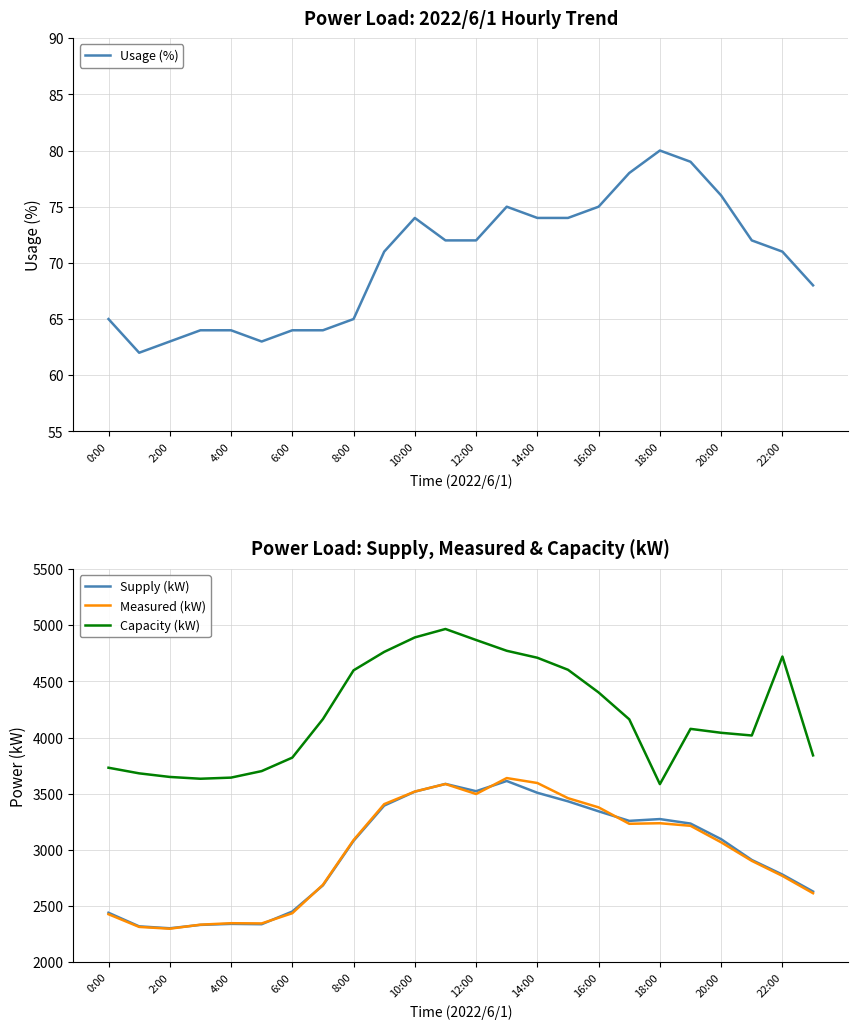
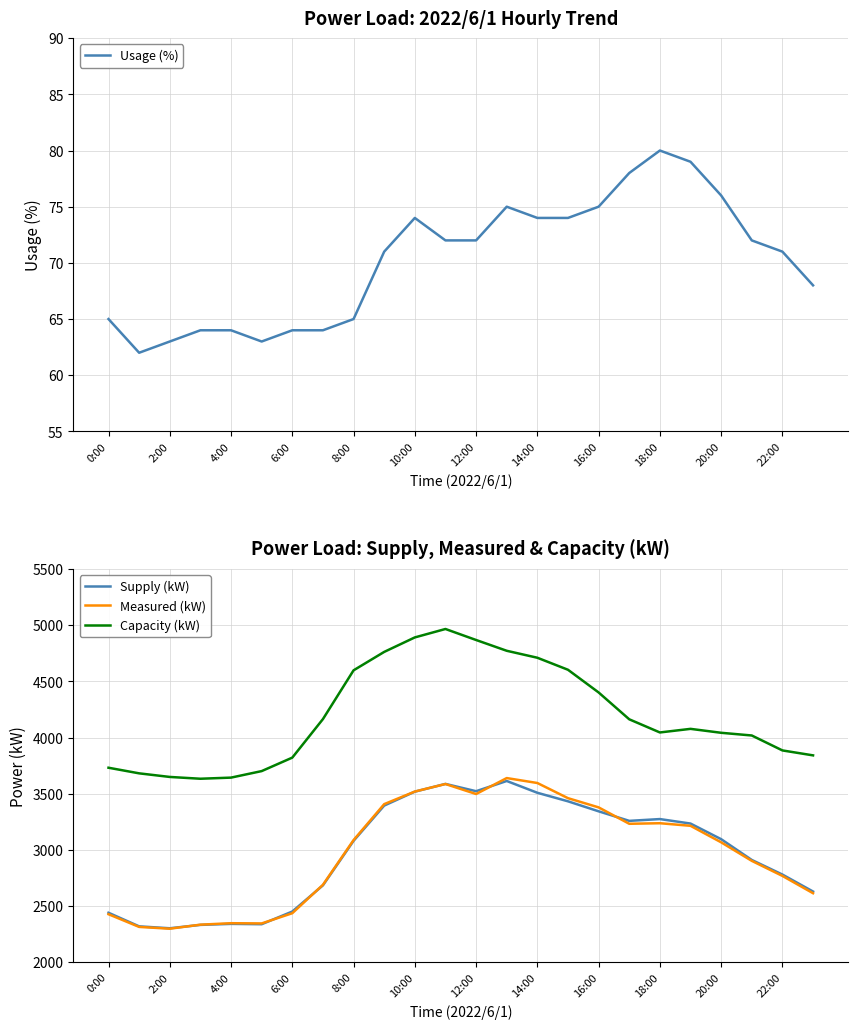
Power Load: Supply, Measured & Capacity (kW), Capacity (kW), 18:00: 3590 -> 4050
Power Load: Supply, Measured & Capacity (kW), Capacity (kW), 22:00: 4720 -> 3890
